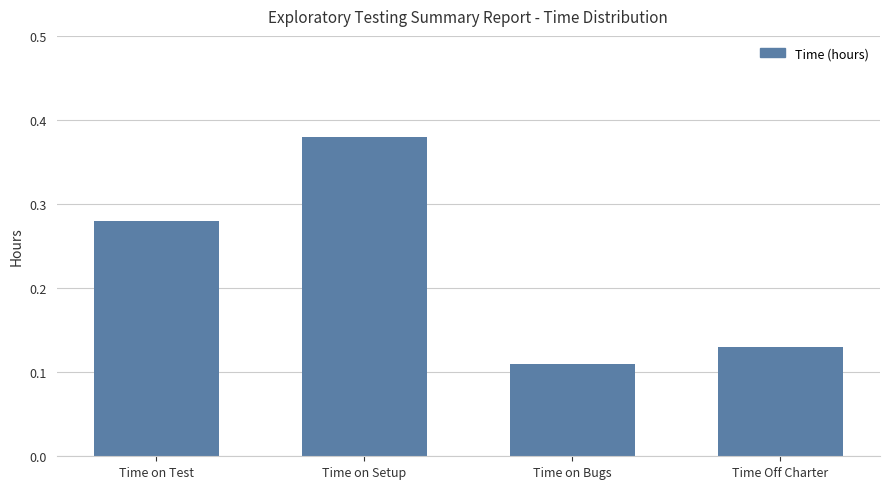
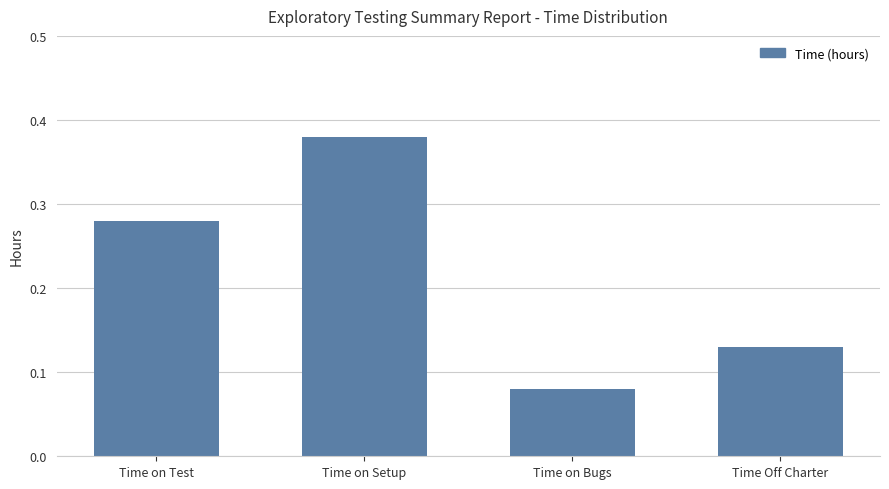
Time on Bugs: 0.11 -> 0.08
